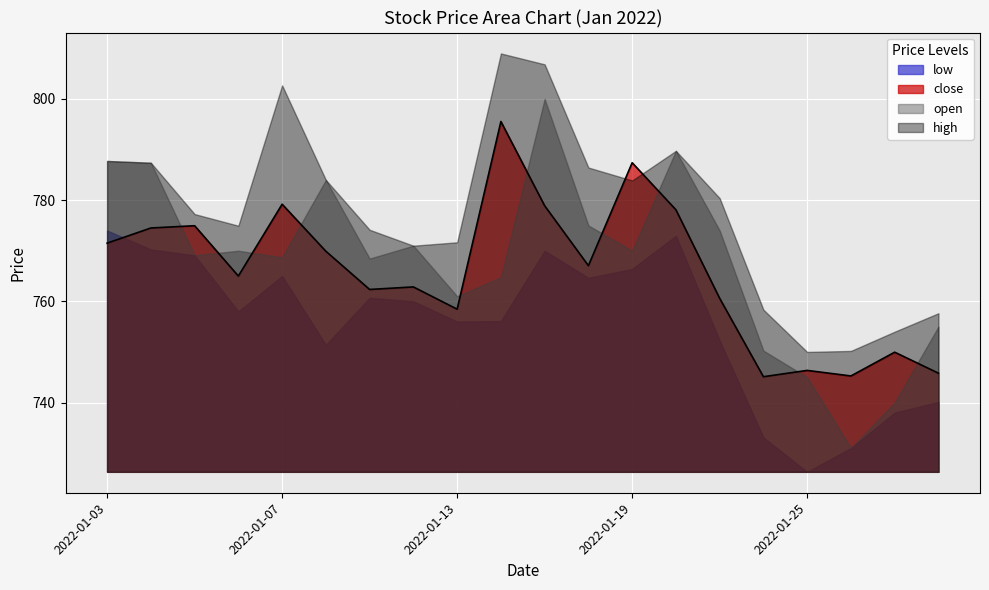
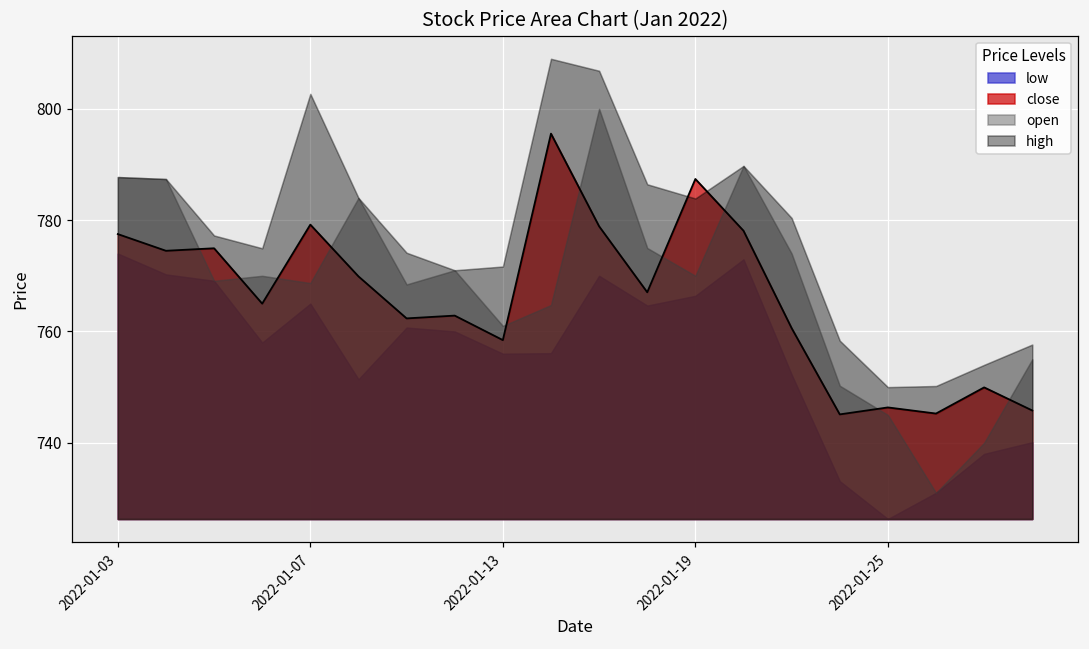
close, 2022-01-03: 772 -> 778
